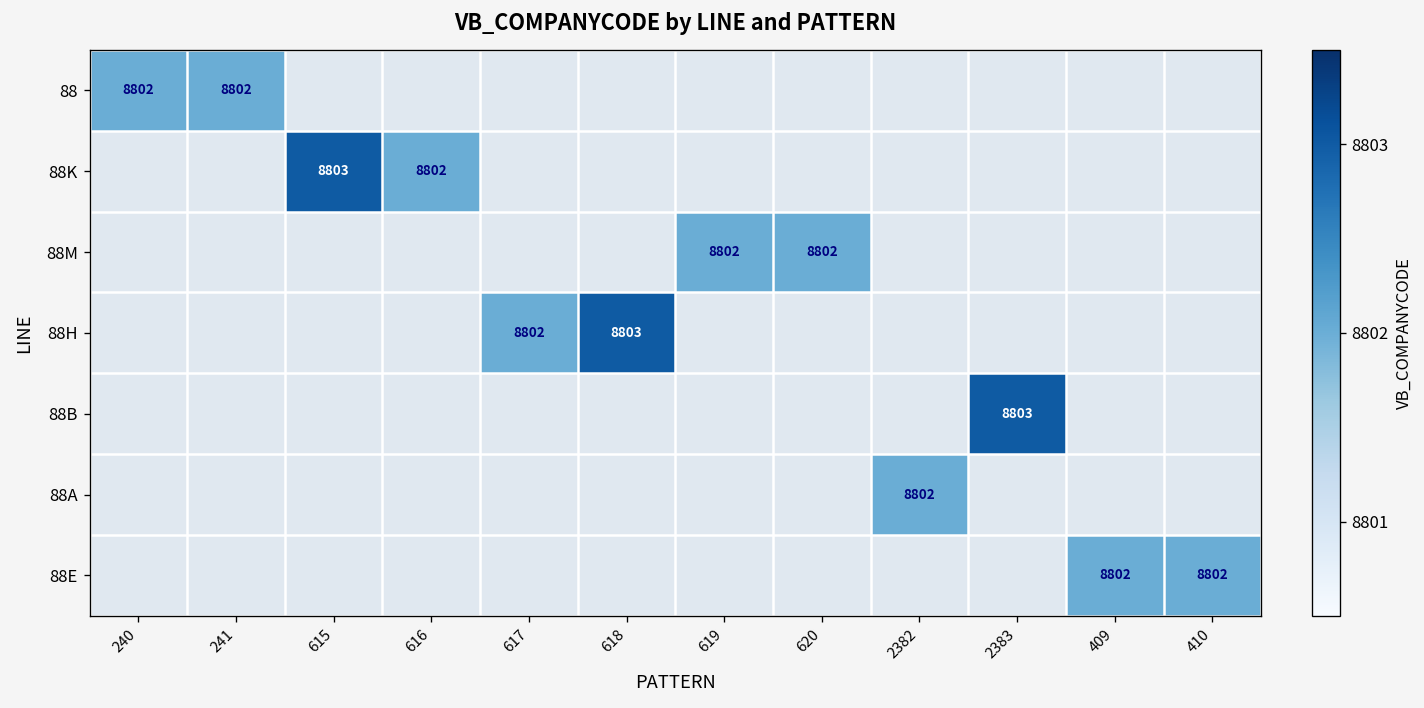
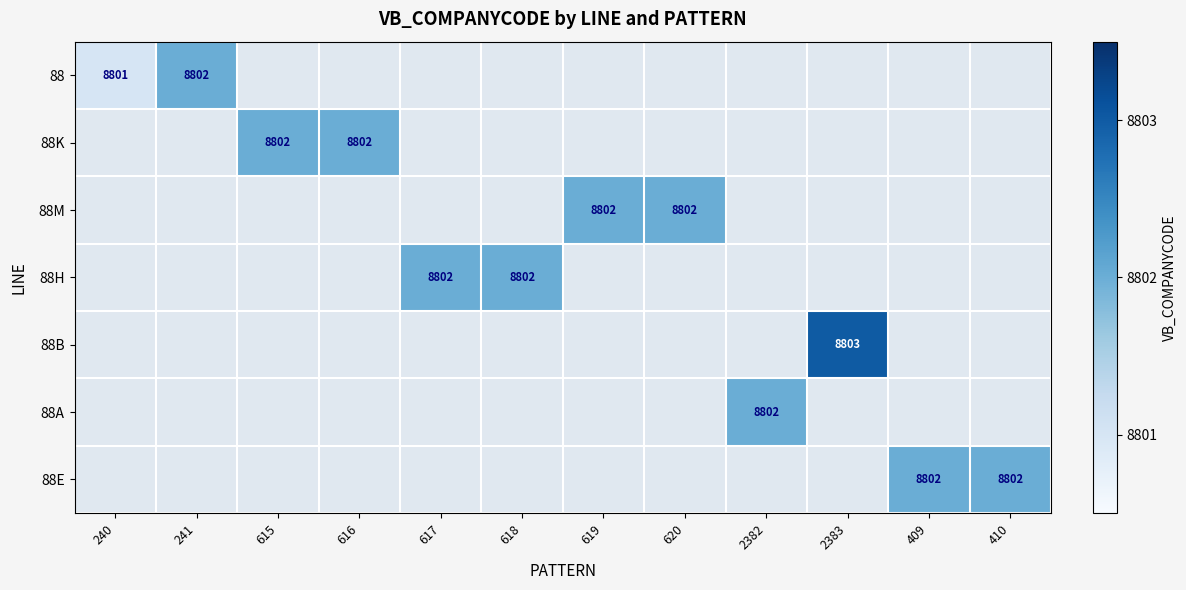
88, 240: 8802 -> 8801
88K, 615: 8803 -> 8802
88H, 618: 8803 -> 8802
